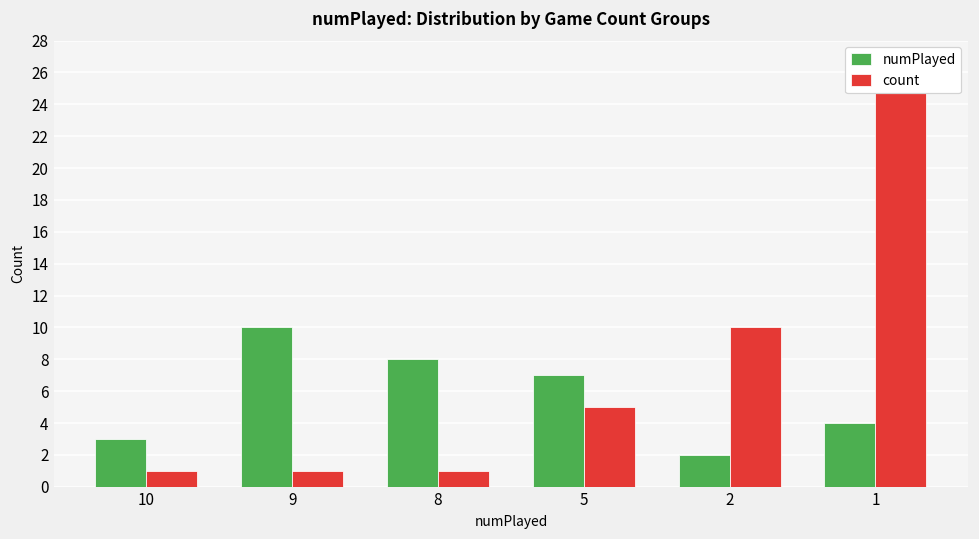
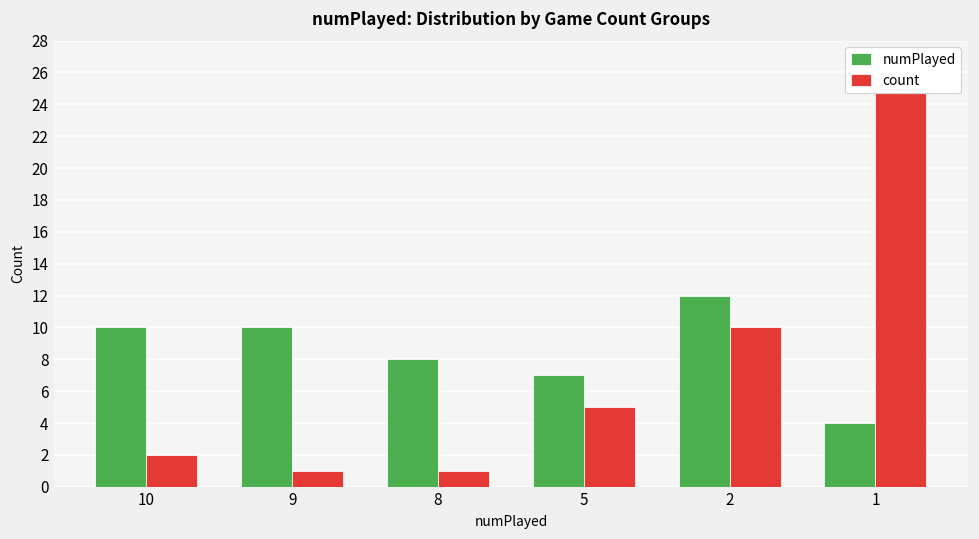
numPlayed, 10: 3 -> 10
count, 10: 1 -> 2
numPlayed, 2: 2 -> 12
